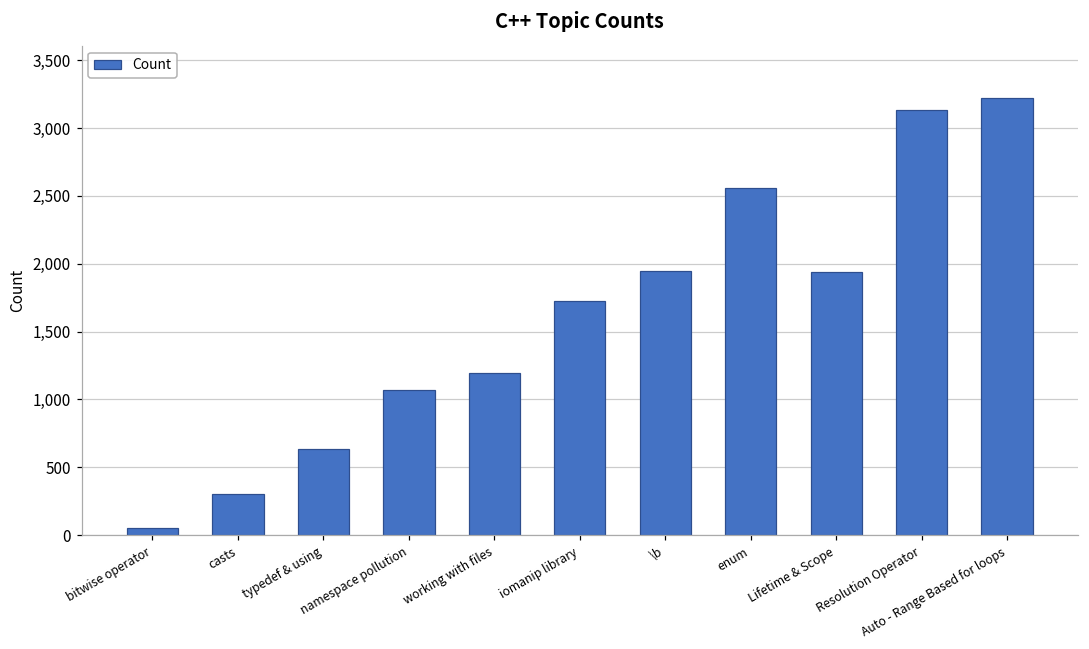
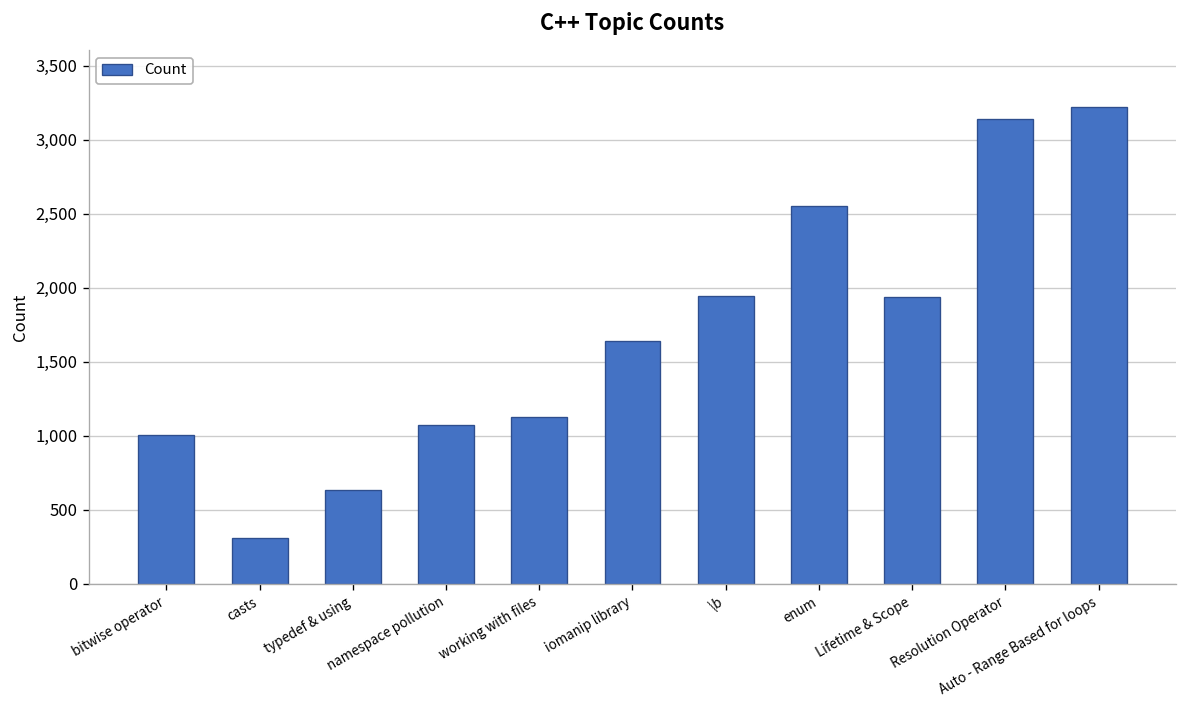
bitwise operator: 50 -> 1,010
working with files: 1,200 -> 1,130
iomanip library: 1,720 -> 1,640
